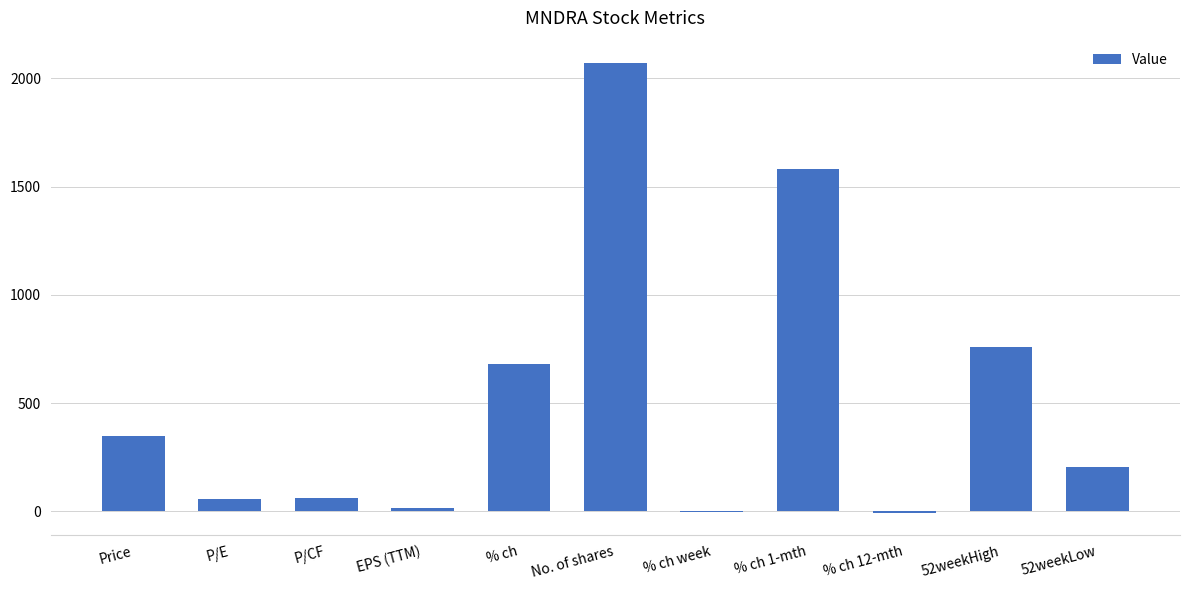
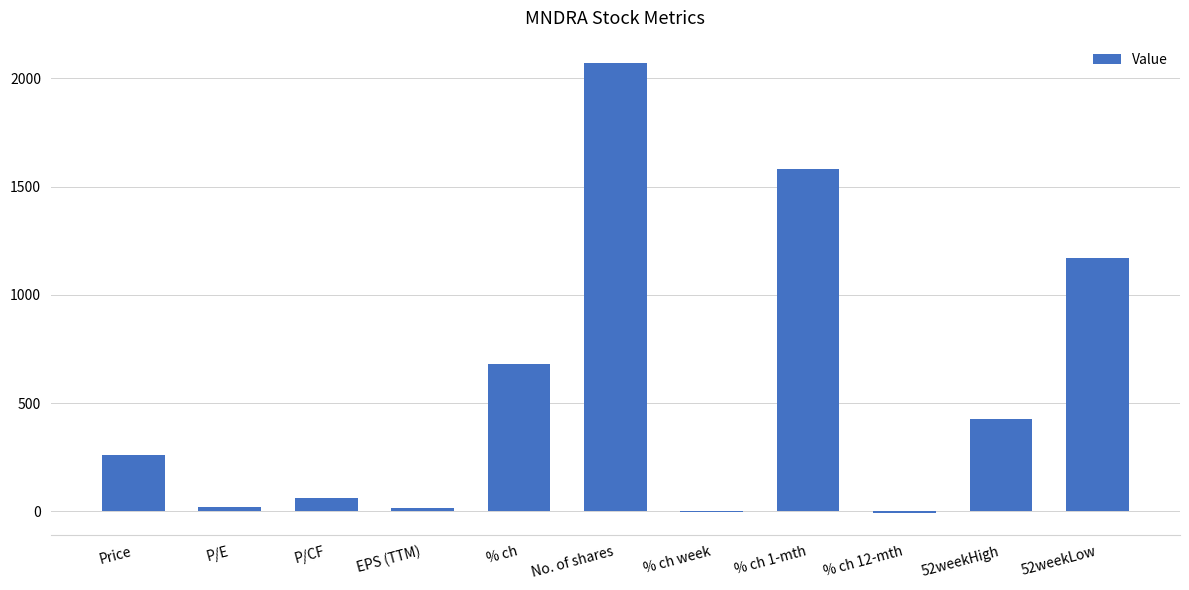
Price: 350 -> 260
P/E: 60 -> 20
52weekHigh: 760 -> 430
52weekLow: 200 -> 1170
